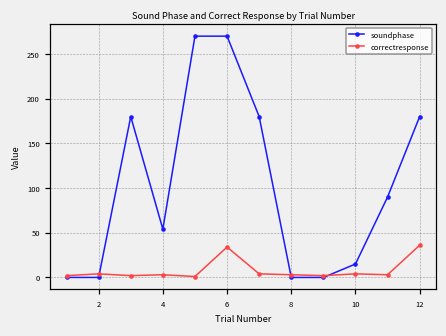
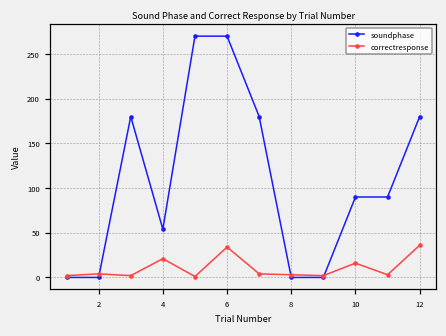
correctresponse, 4: 0 -> 20
soundphase, 10: 20 -> 90
correctresponse, 10: 0 -> 20
